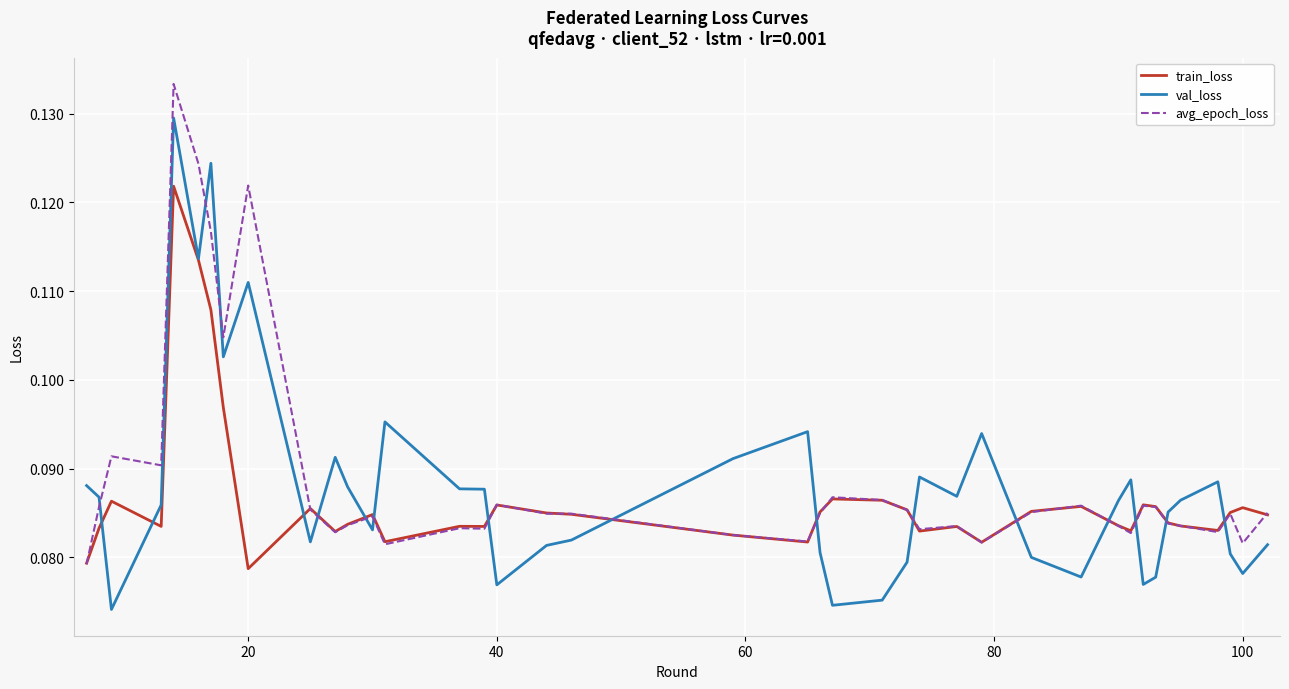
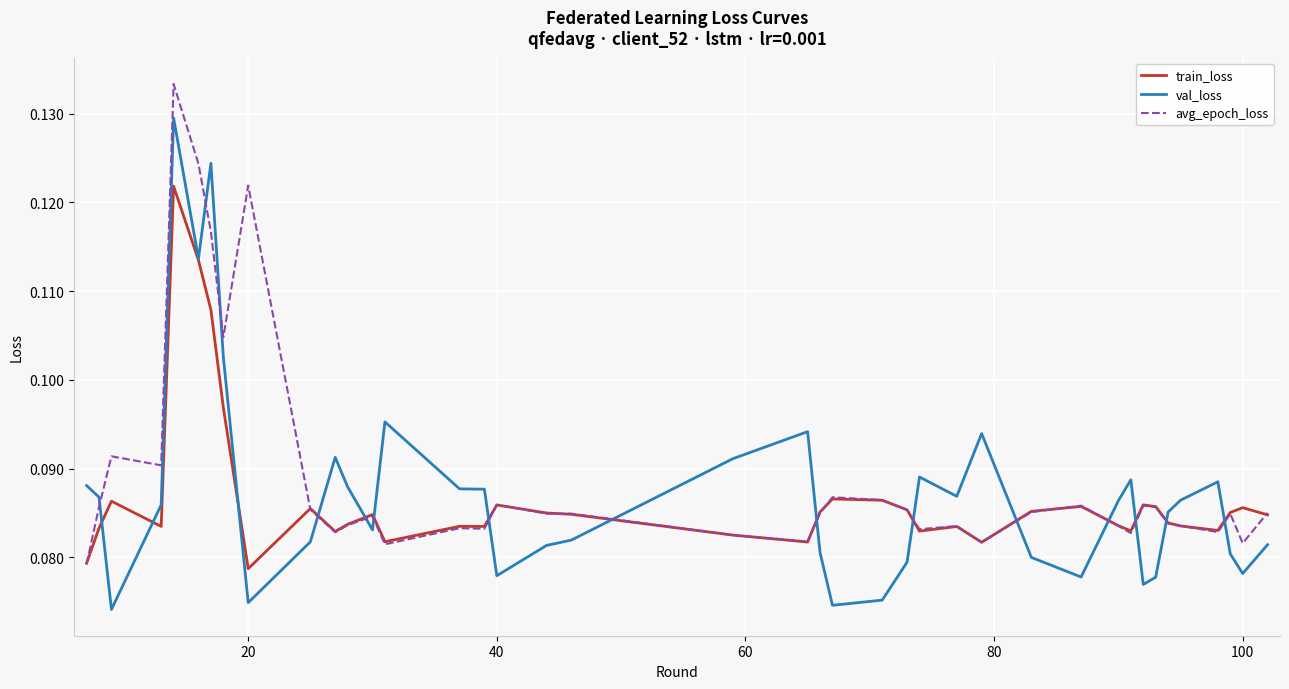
val_loss, 20: 0.111 -> 0.075
val_loss, 40: 0.077 -> 0.078
